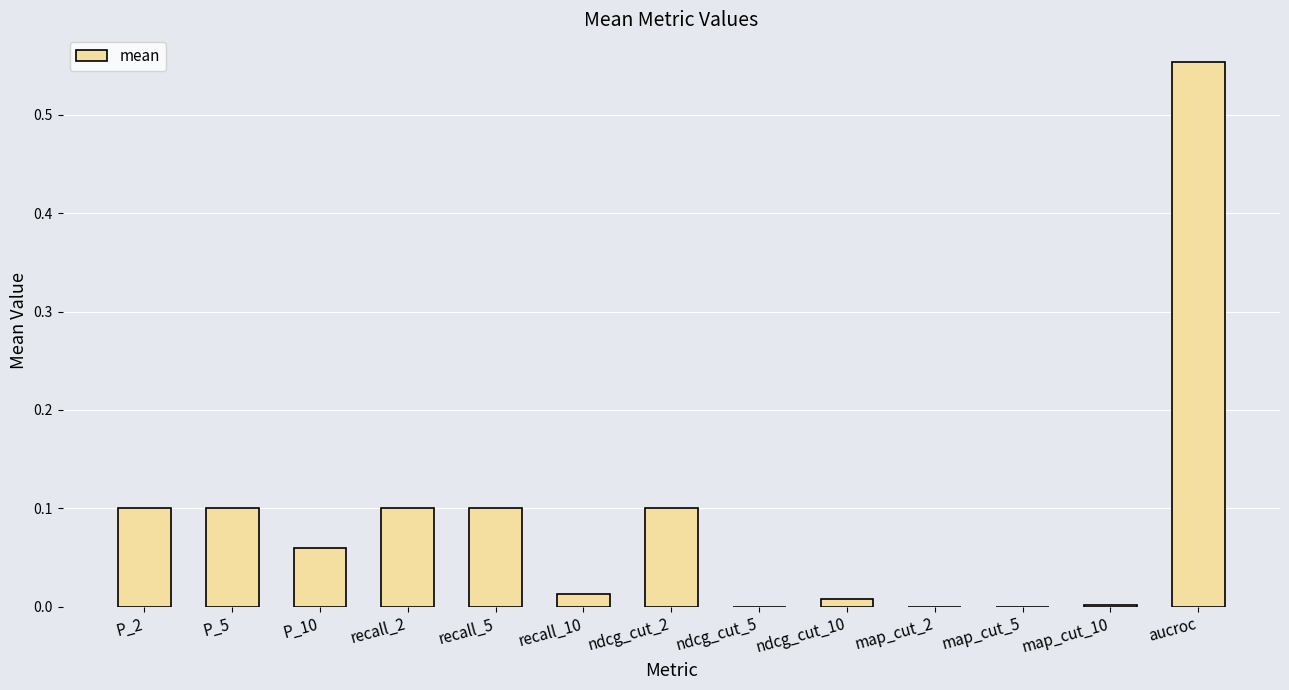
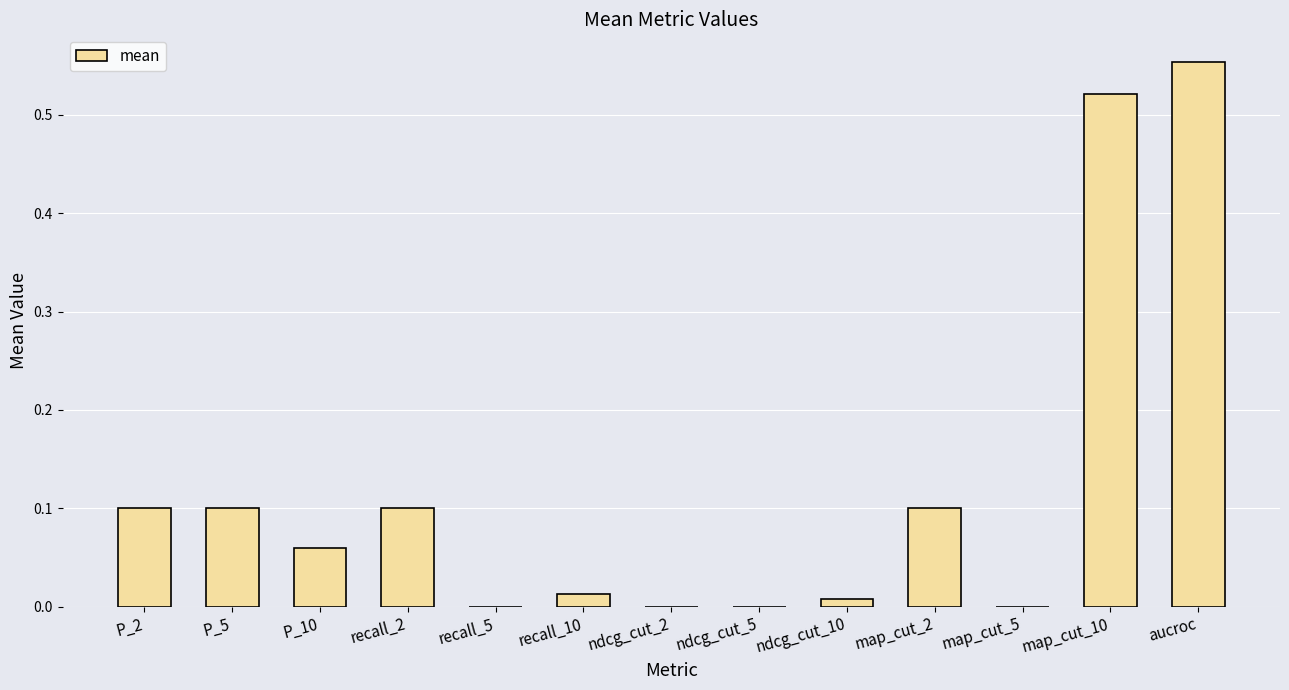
recall_5: 0.1 -> 0.0
ndcg_cut_2: 0.1 -> 0.0
map_cut_2: 0.0 -> 0.1
map_cut_10: 0.00 -> 0.52
